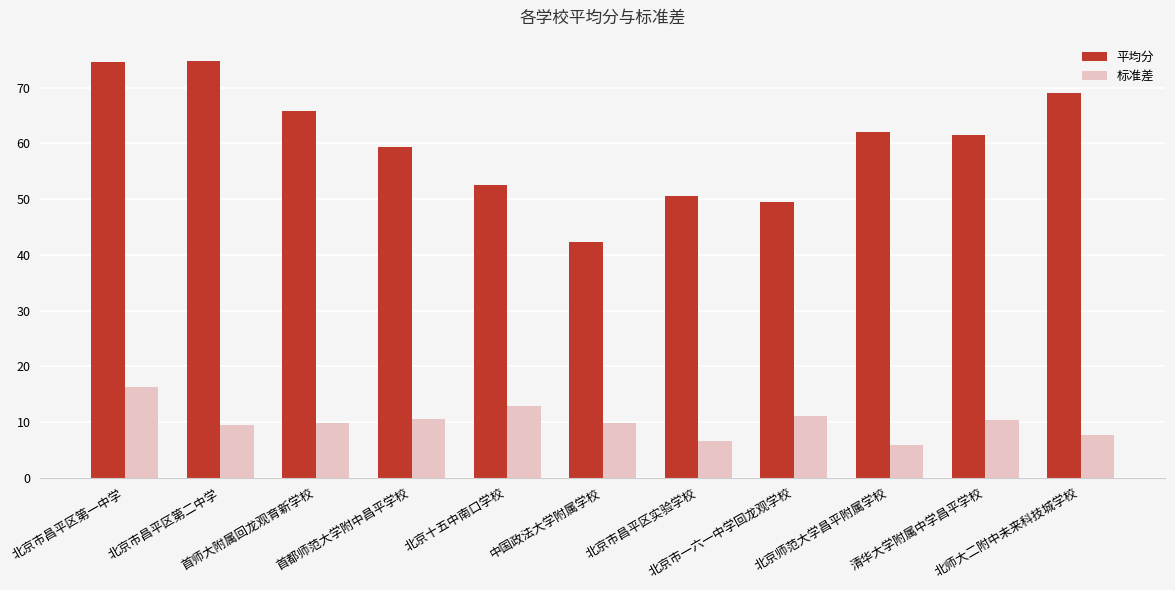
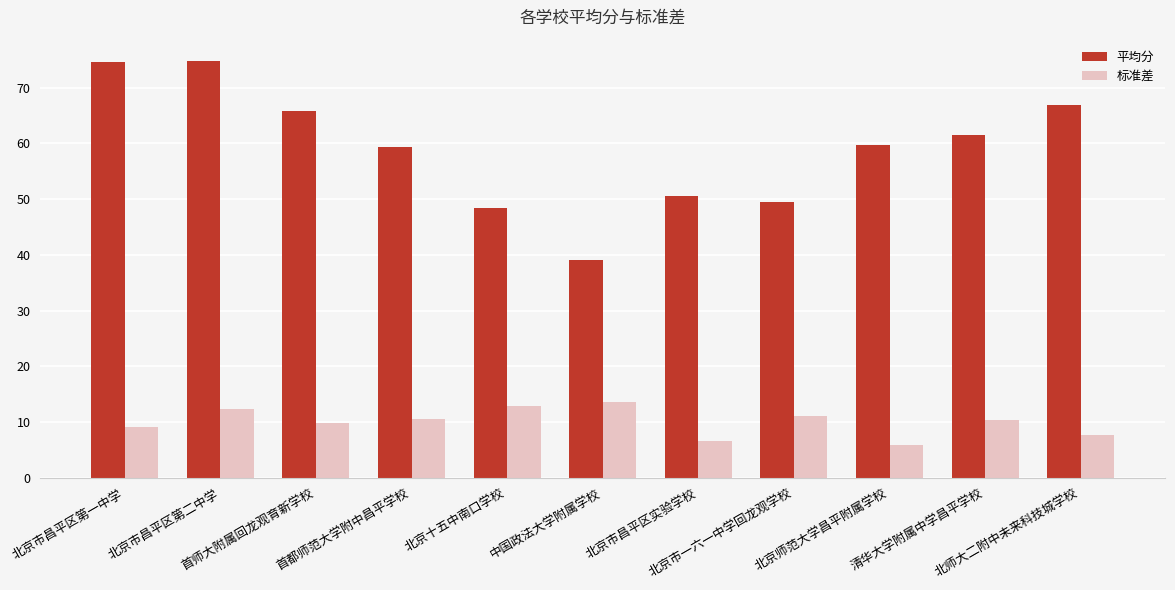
标准差, 北京市昌平区第一中学: 16 -> 9
标准差, 北京市昌平区第二中学: 9 -> 12
平均分, 北京十五中南口学校: 53 -> 48
平均分, 中国政法大学附属学校: 42 -> 39
标准差, 中国政法大学附属学校: 10 -> 14
平均分, 北京师范大学昌平附属学校: 62 -> 60
平均分, 北师大二附中未来科技城学校: 69 -> 67
